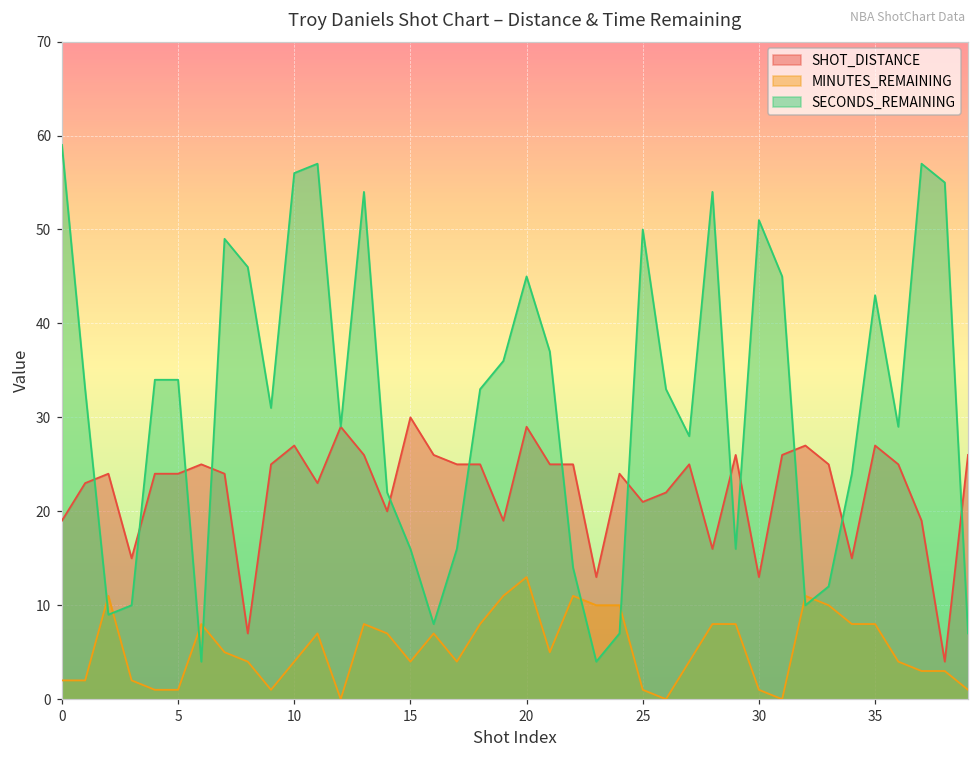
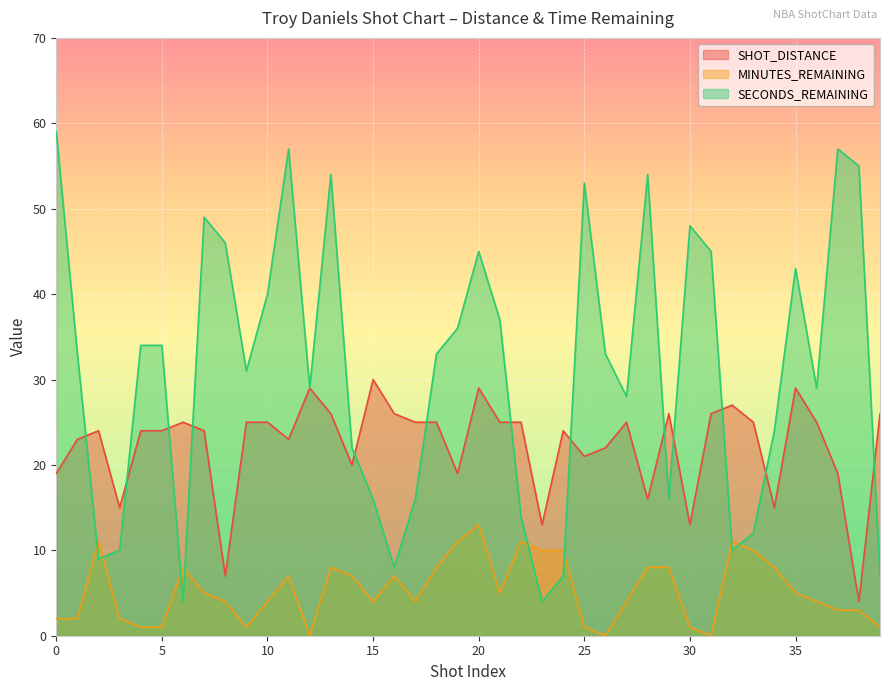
SHOT_DISTANCE, 10: 27 -> 25
SECONDS_REMAINING, 10: 56 -> 40
SECONDS_REMAINING, 25: 50 -> 53
SECONDS_REMAINING, 30: 51 -> 48
SHOT_DISTANCE, 35: 27 -> 29
MINUTES_REMAINING, 35: 8 -> 5
